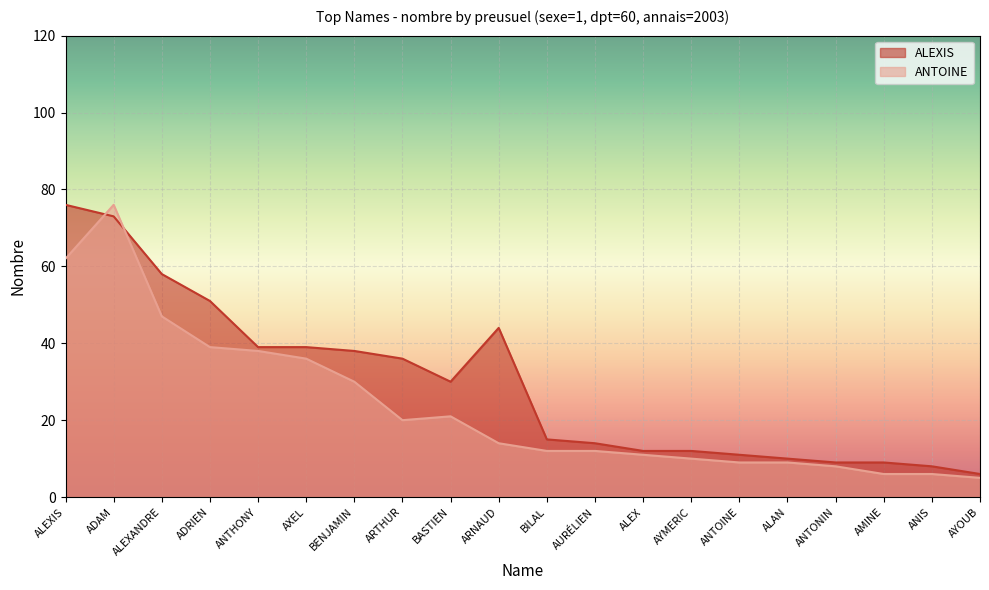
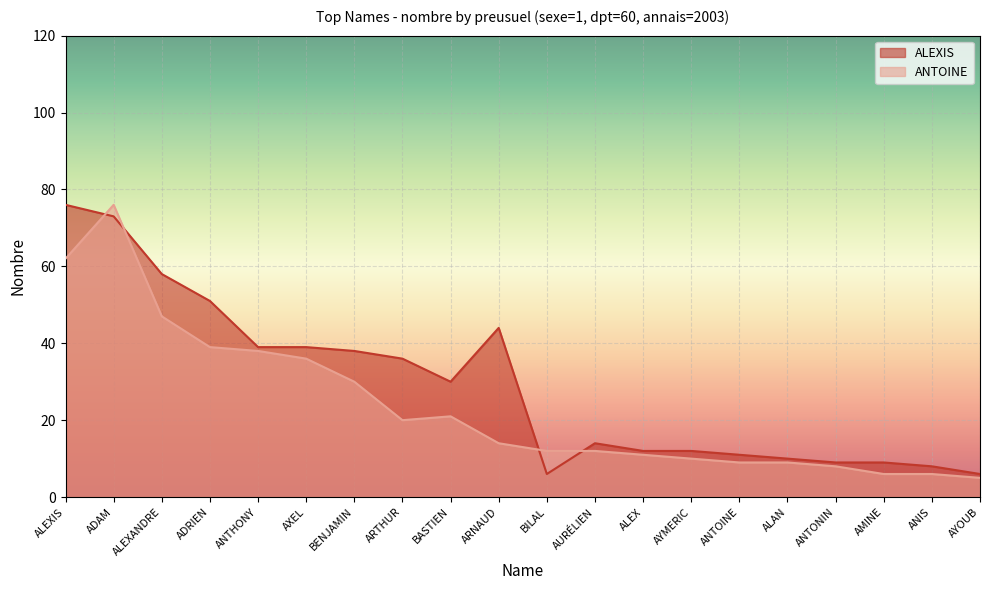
ALEXIS, BILAL: 15 -> 6
